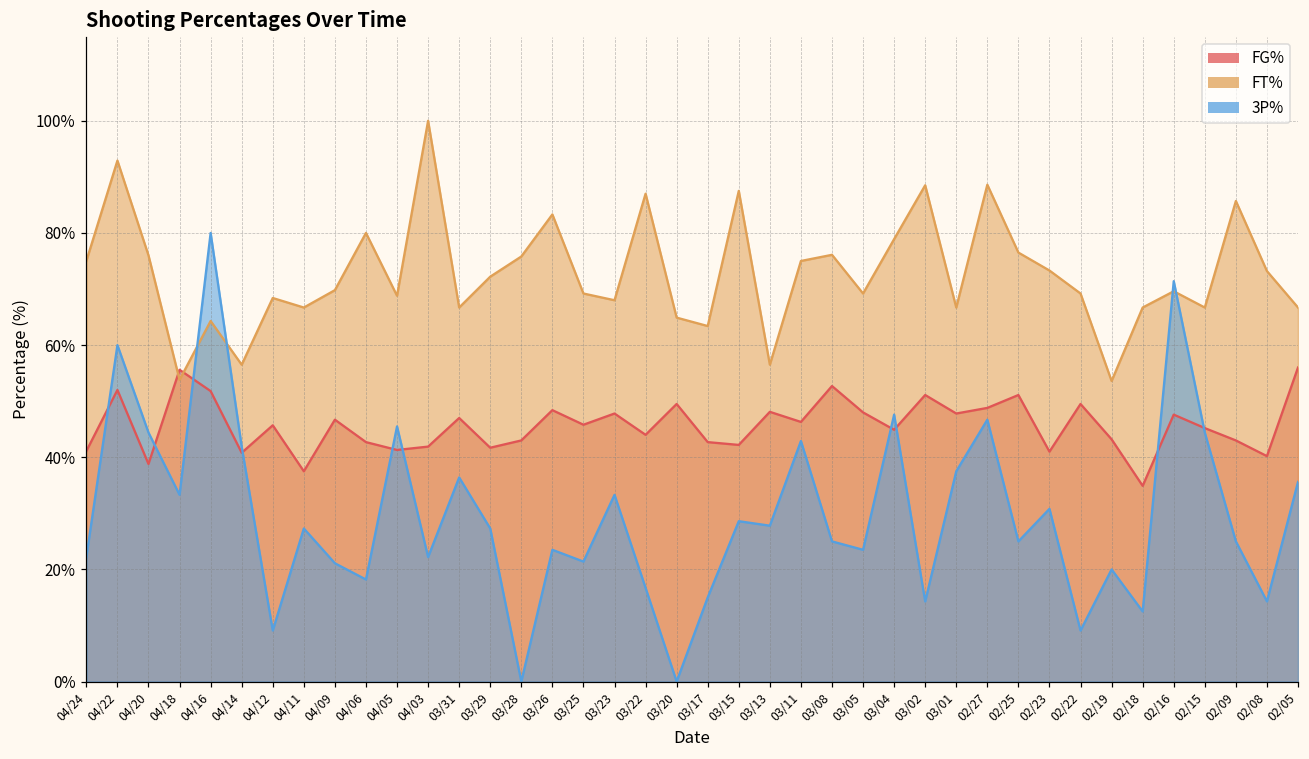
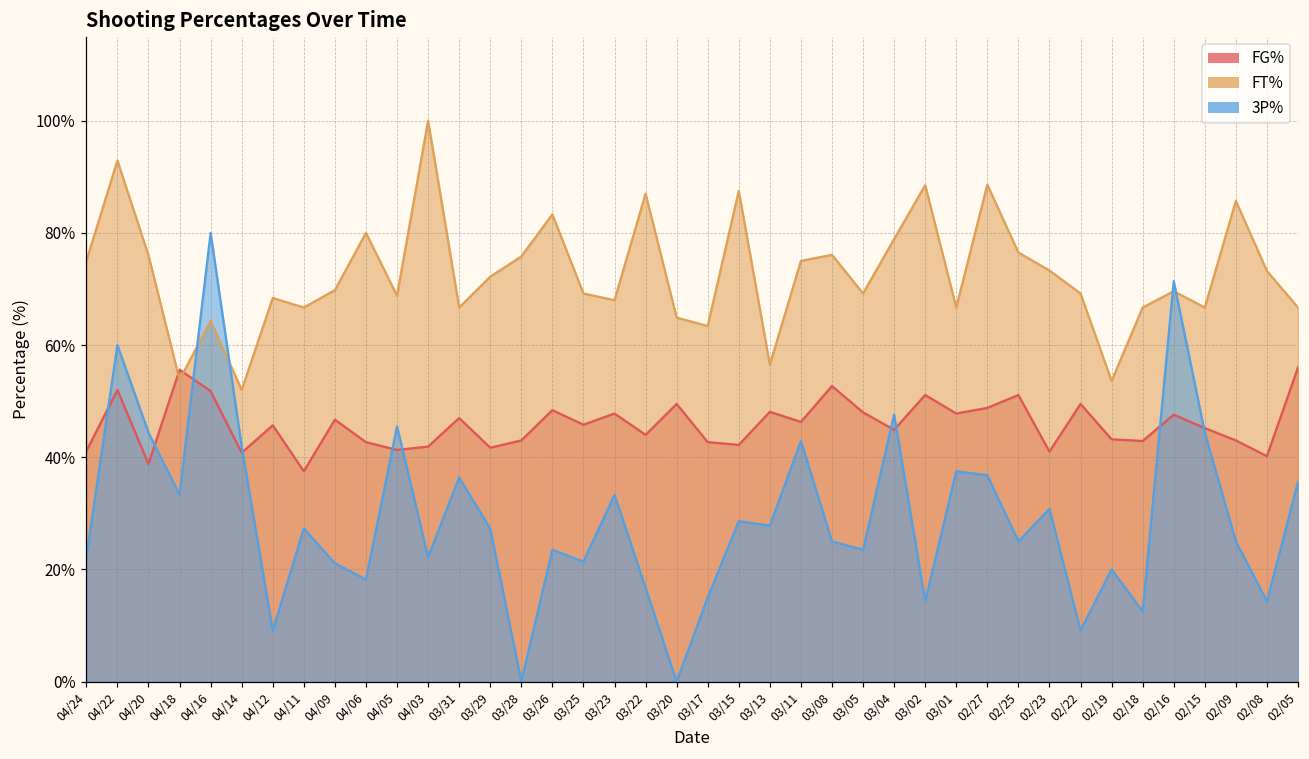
FT%, 04/14: 57% -> 52%
3P%, 02/27: 47% -> 37%
FG%, 02/18: 35% -> 43%
